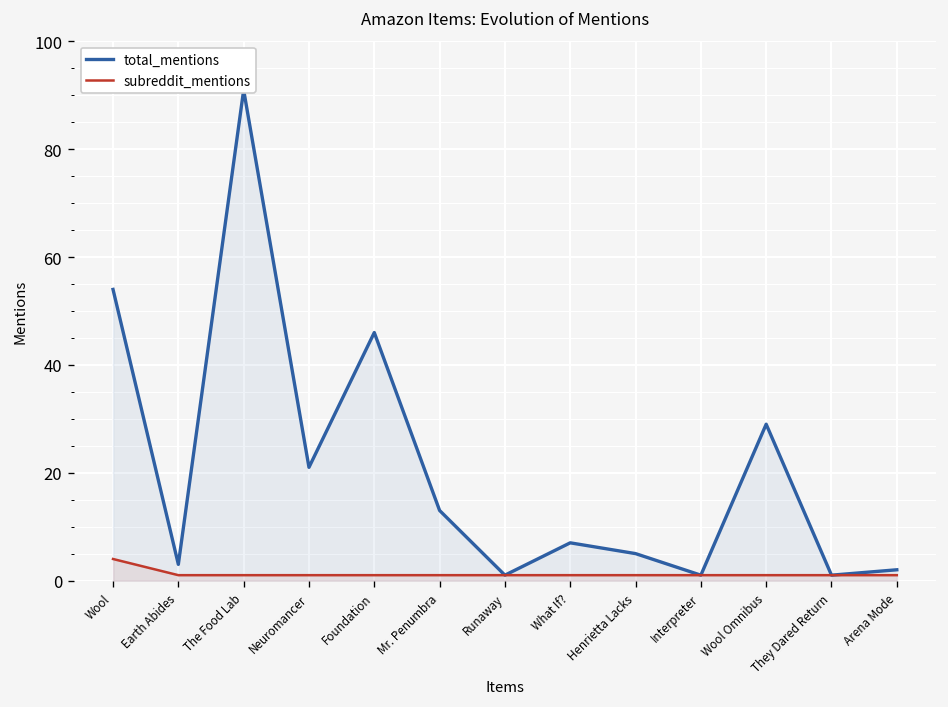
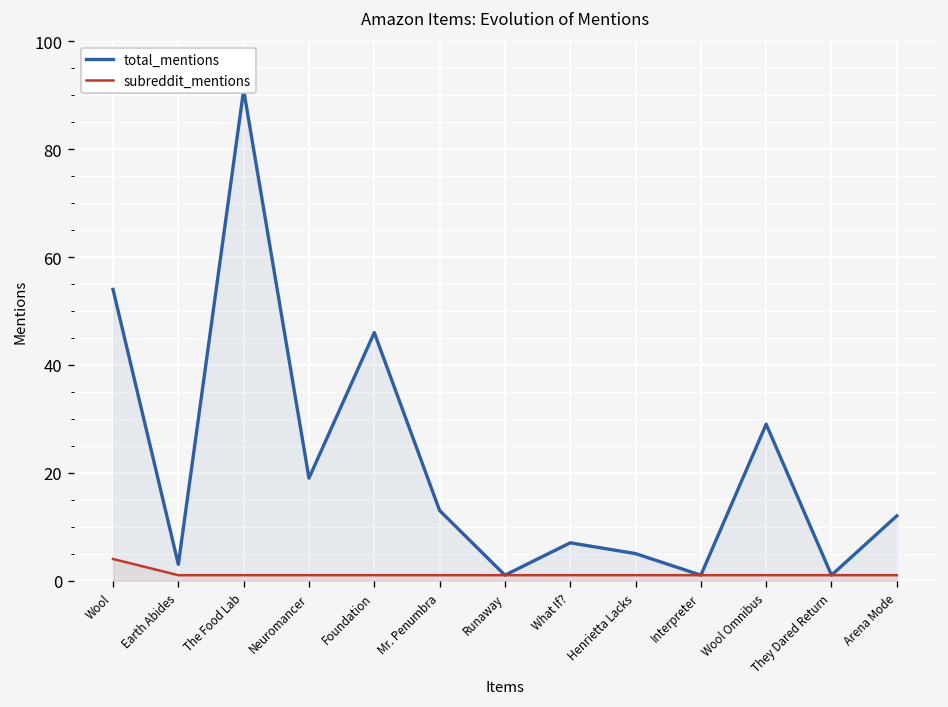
total_mentions, Neuromancer: 21 -> 19
total_mentions, Arena Mode: 2 -> 12
